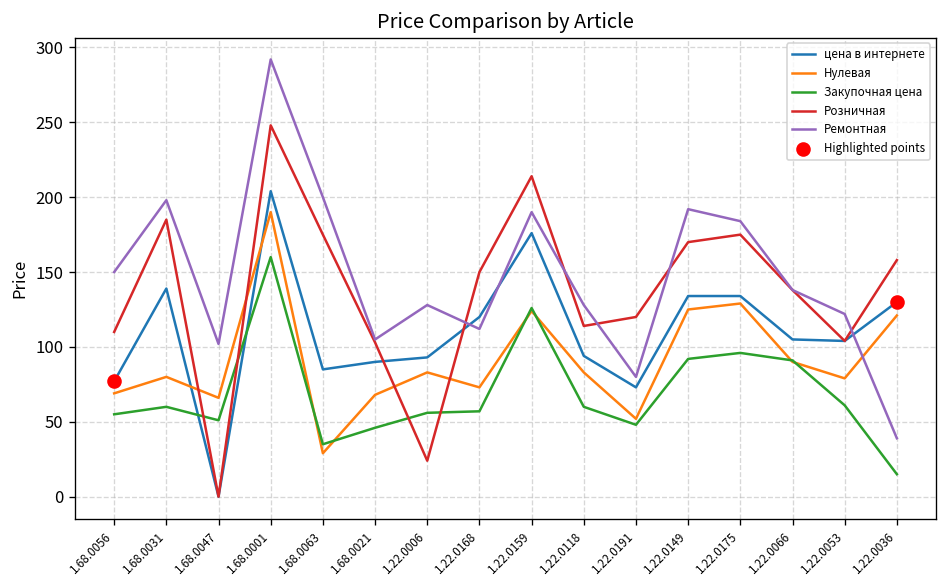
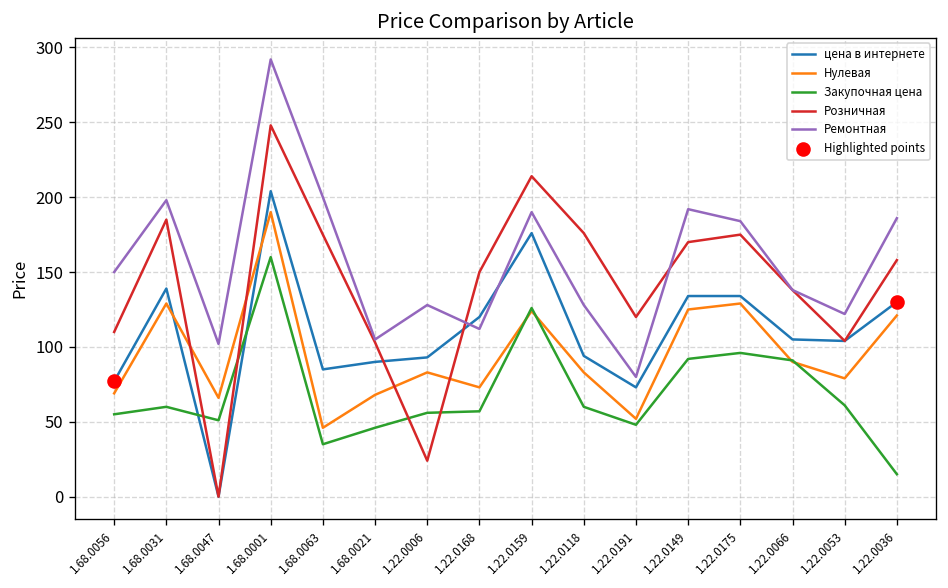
Нулевая, 1.68.0031: 80 -> 129
Нулевая, 1.68.0063: 29 -> 46
Розничная, 1.22.0118: 114 -> 176
Ремонтная, 1.22.0036: 39 -> 186
